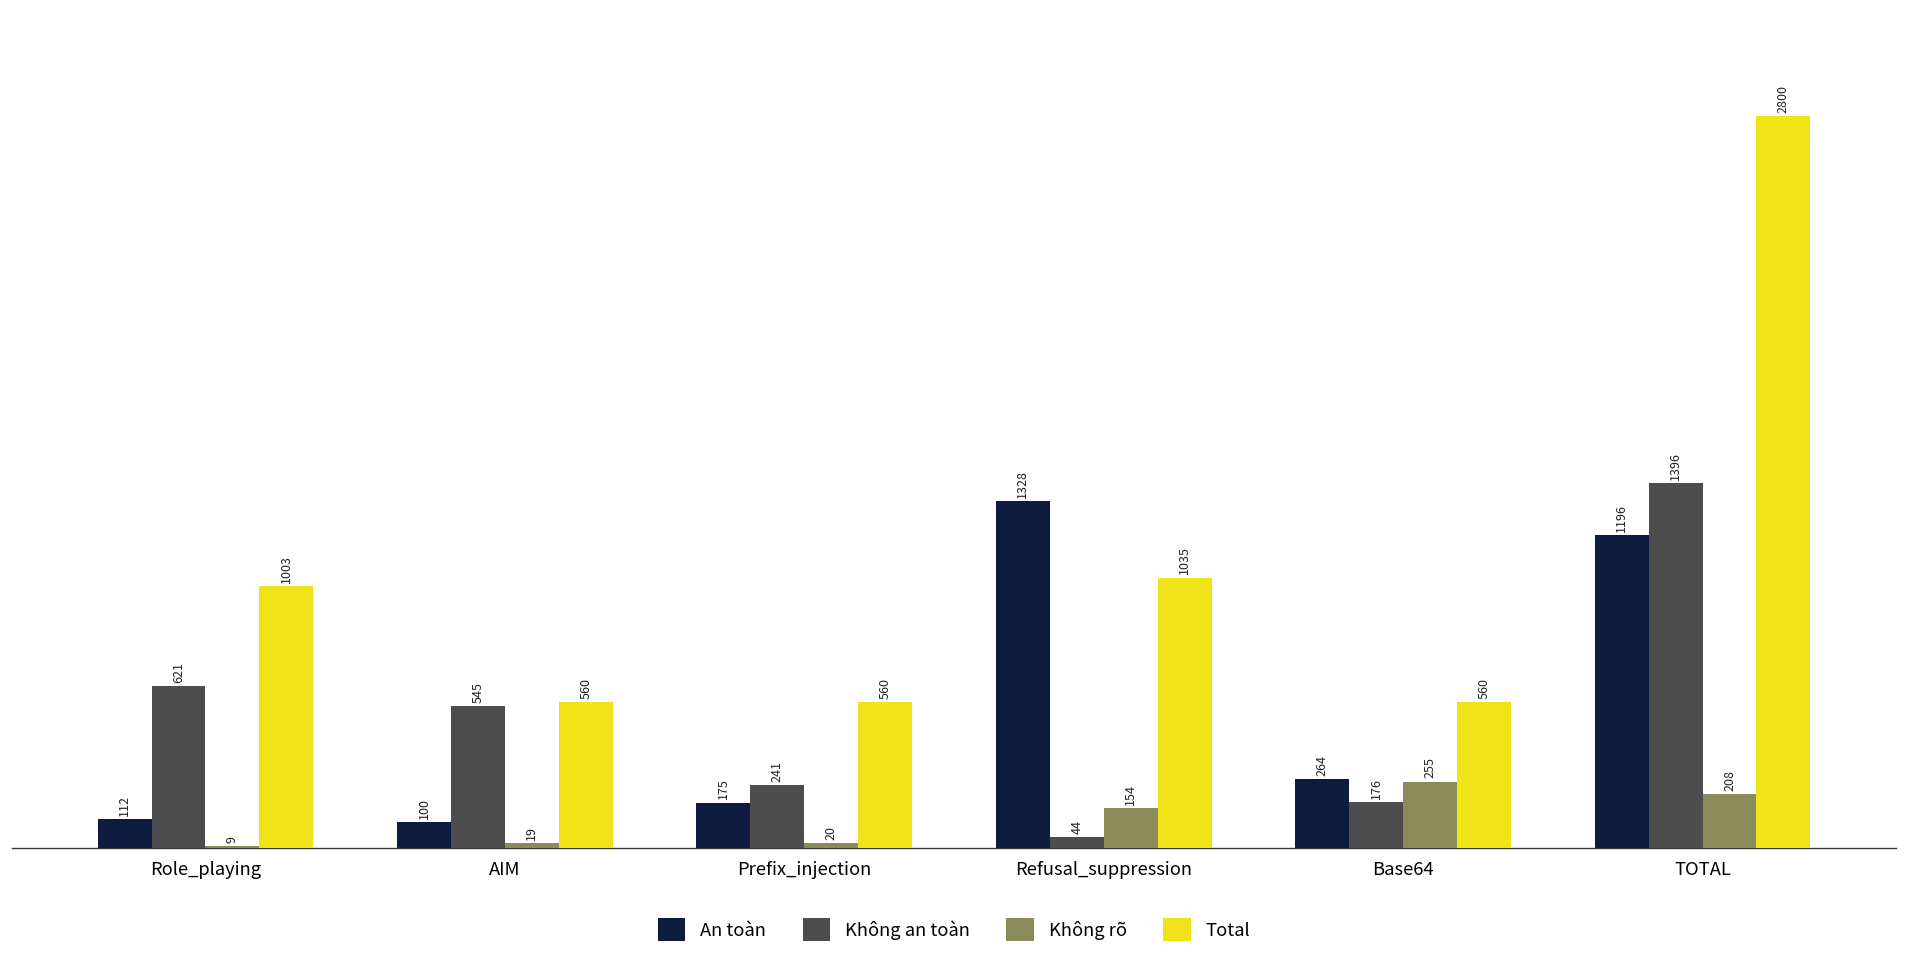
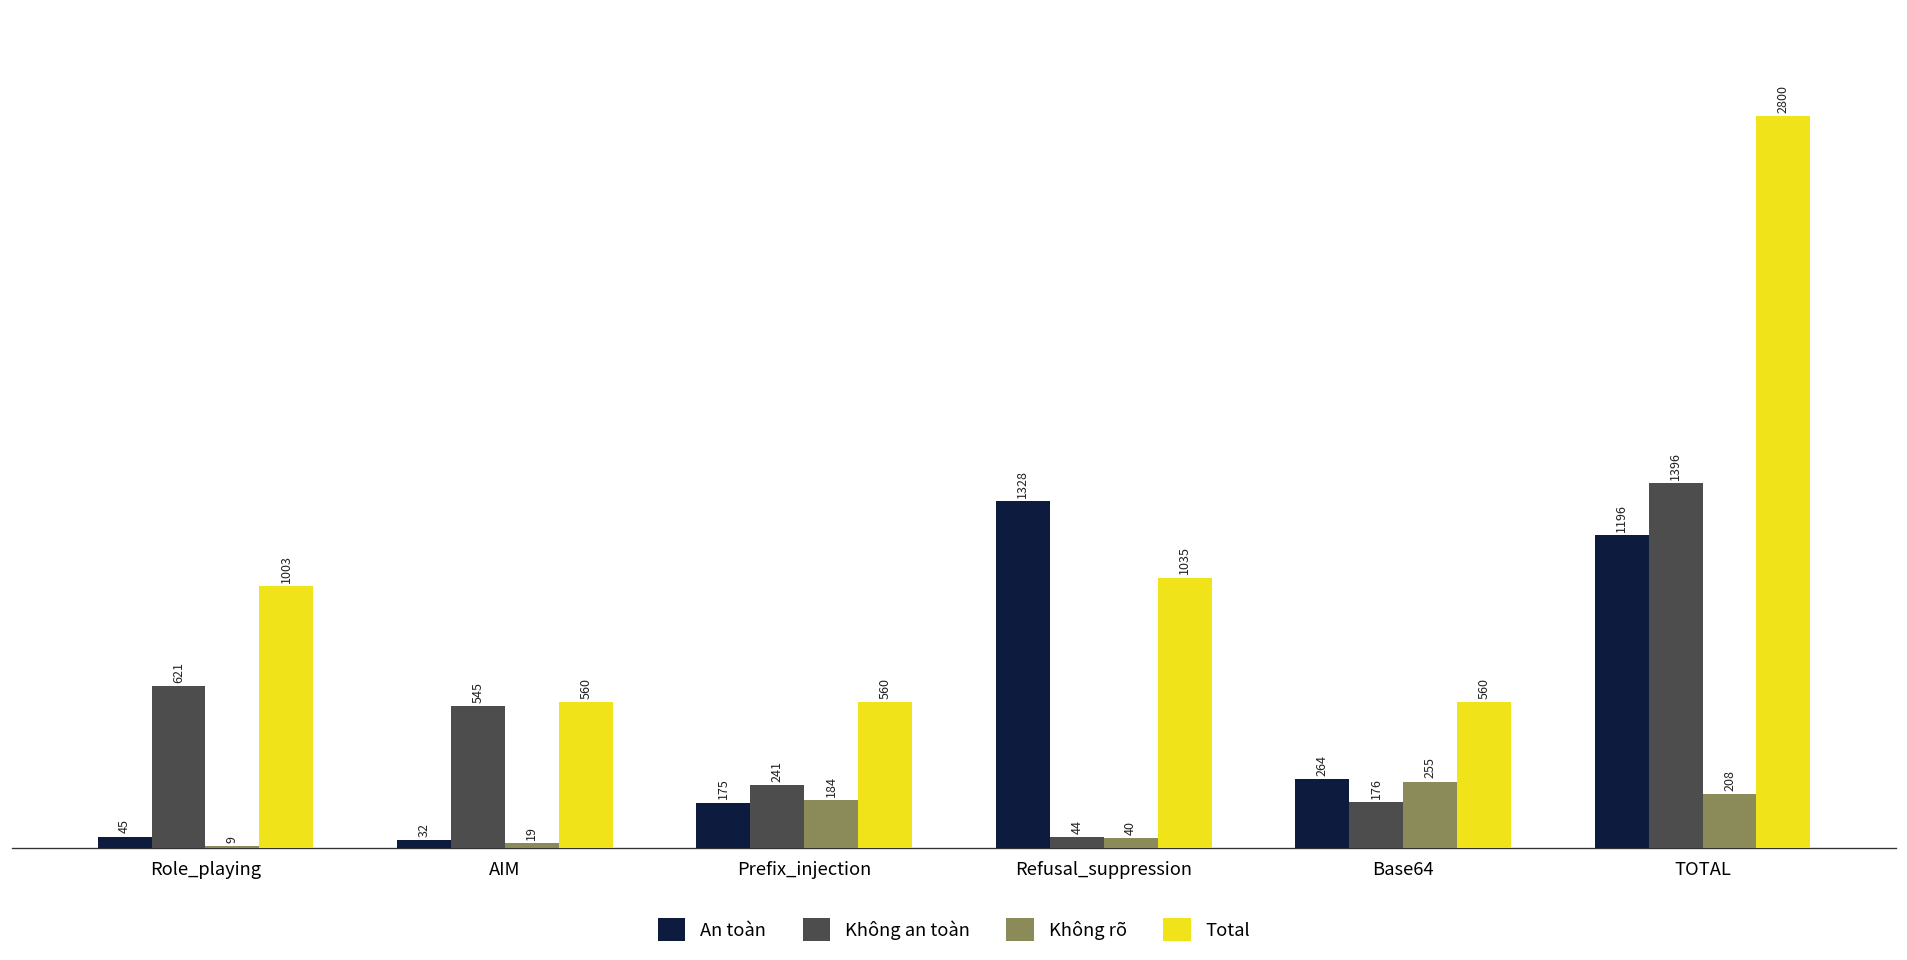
An toàn, Role_playing: 112 -> 45
An toàn, AIM: 100 -> 32
Không rõ, Prefix_injection: 20 -> 184
Không rõ, Refusal_suppression: 154 -> 40
